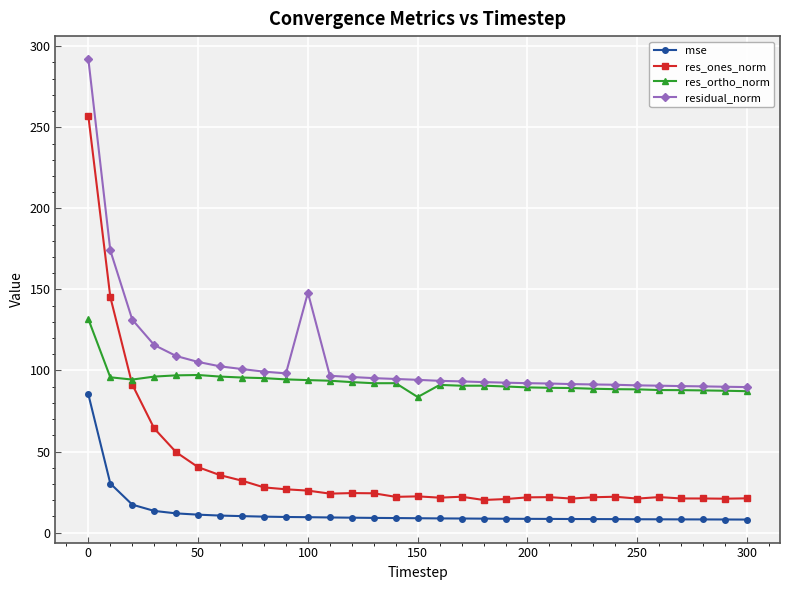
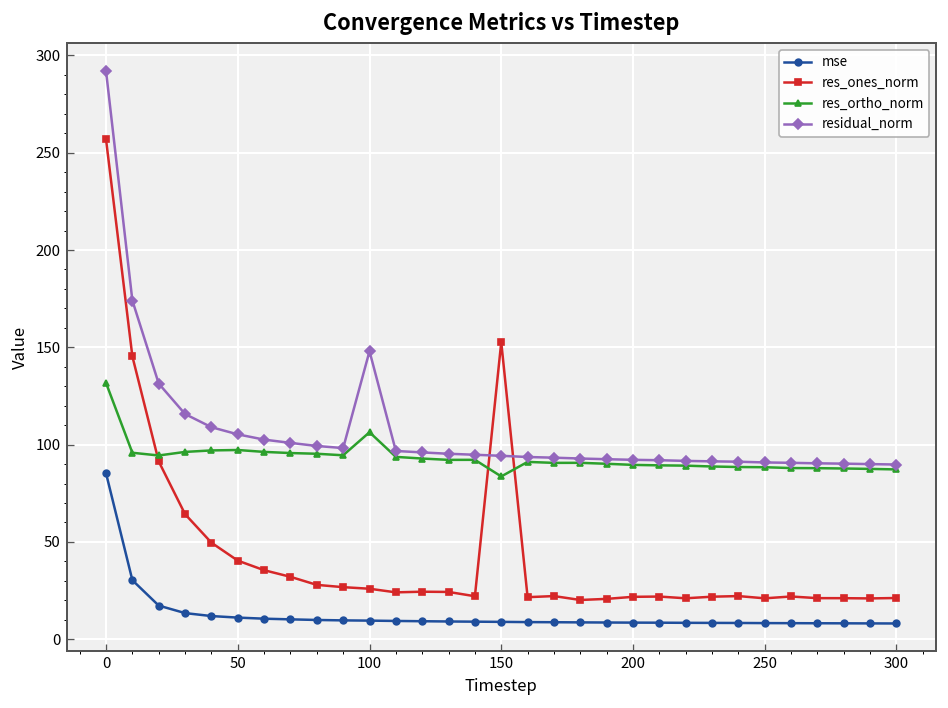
res_ortho_norm, 100: 94 -> 106
res_ones_norm, 150: 22 -> 153
